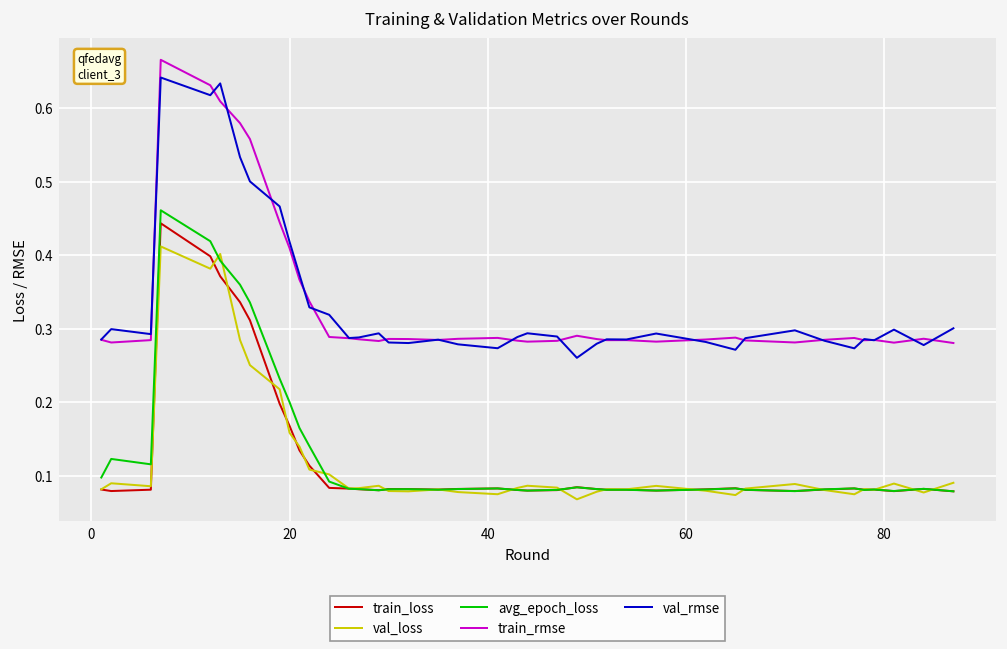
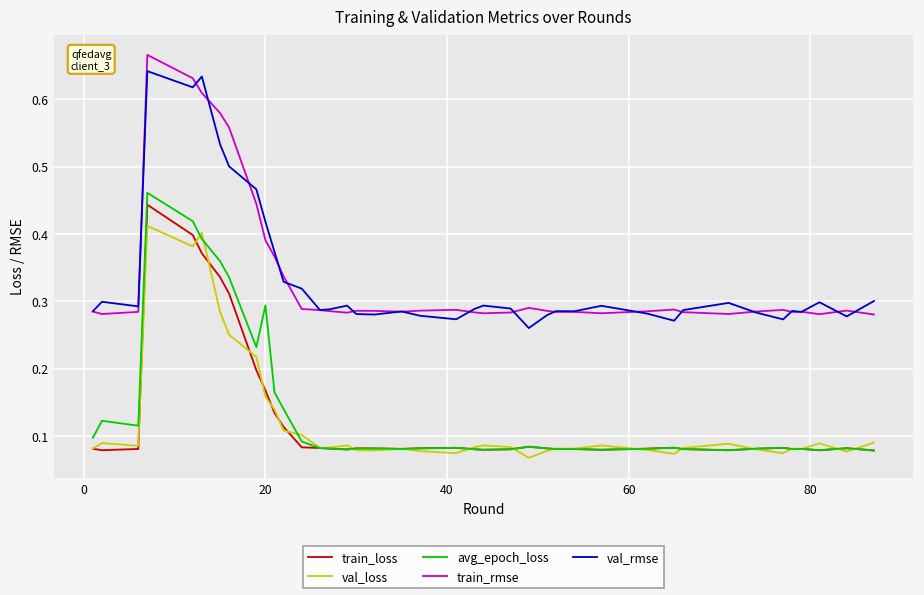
avg_epoch_loss, 20: 0.20 -> 0.29
train_rmse, 20: 0.41 -> 0.39
